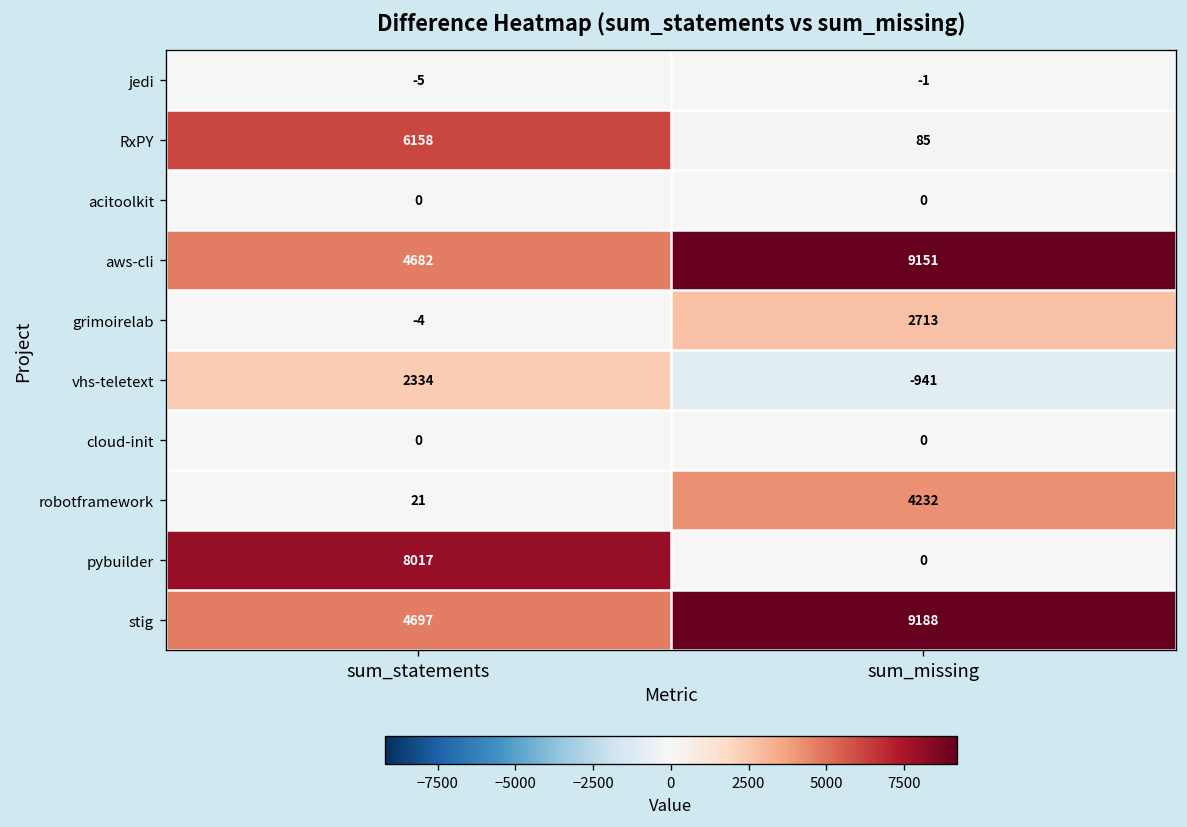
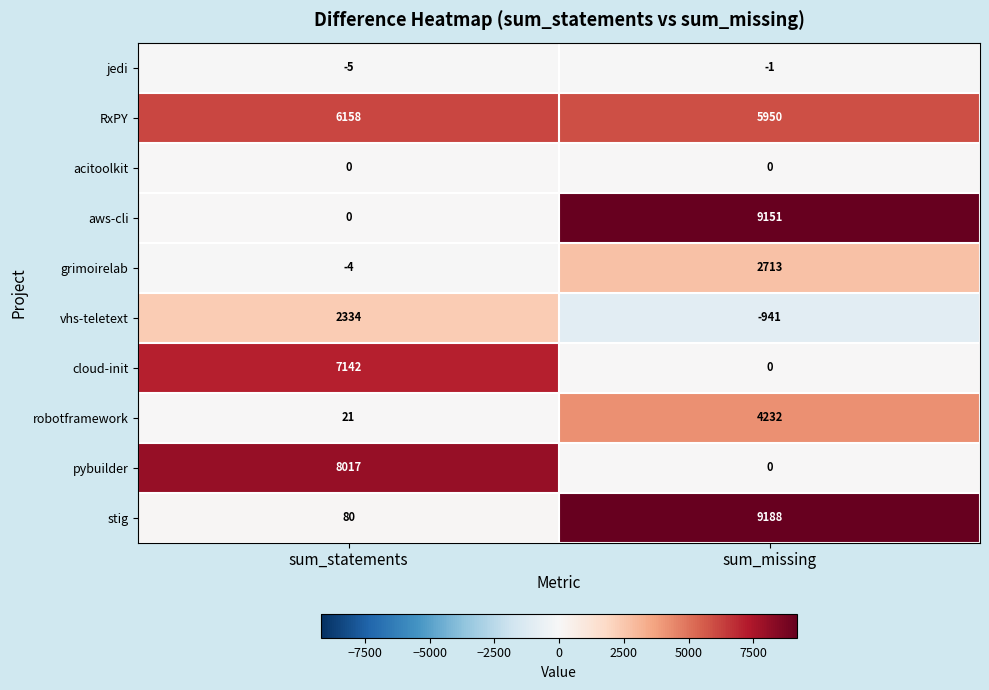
RxPY, sum_missing: 85 -> 5950
aws-cli, sum_statements: 4682 -> 0
cloud-init, sum_statements: 0 -> 7142
stig, sum_statements: 4697 -> 80
